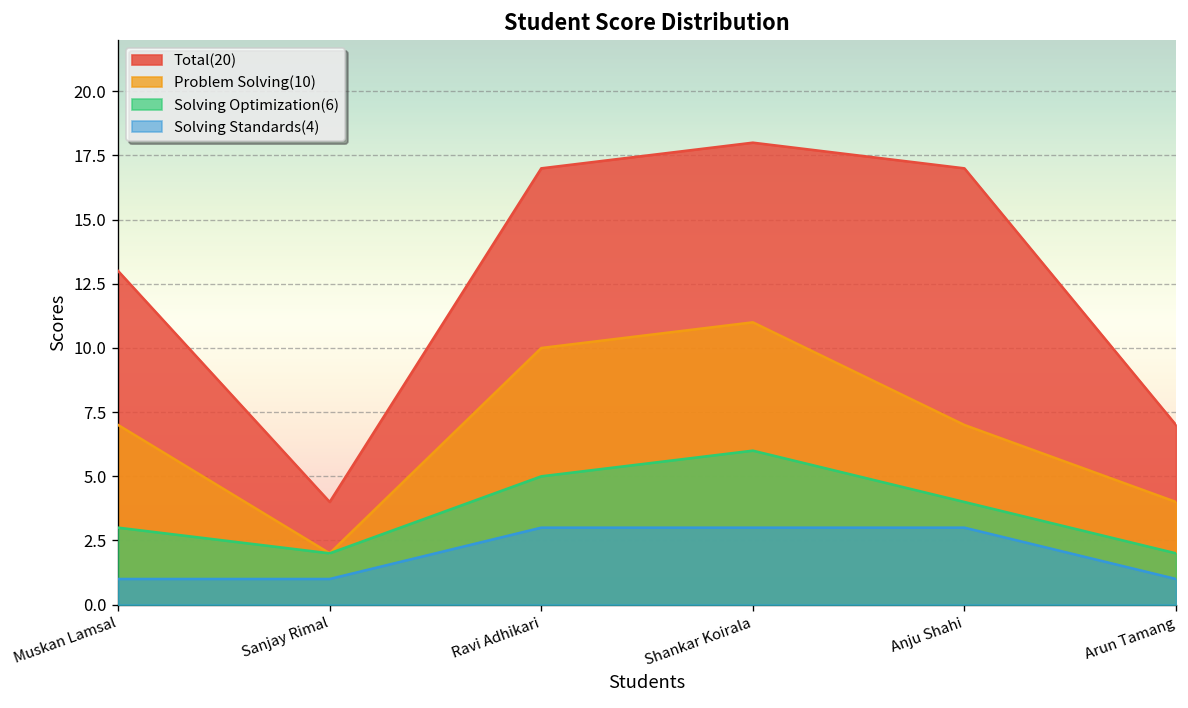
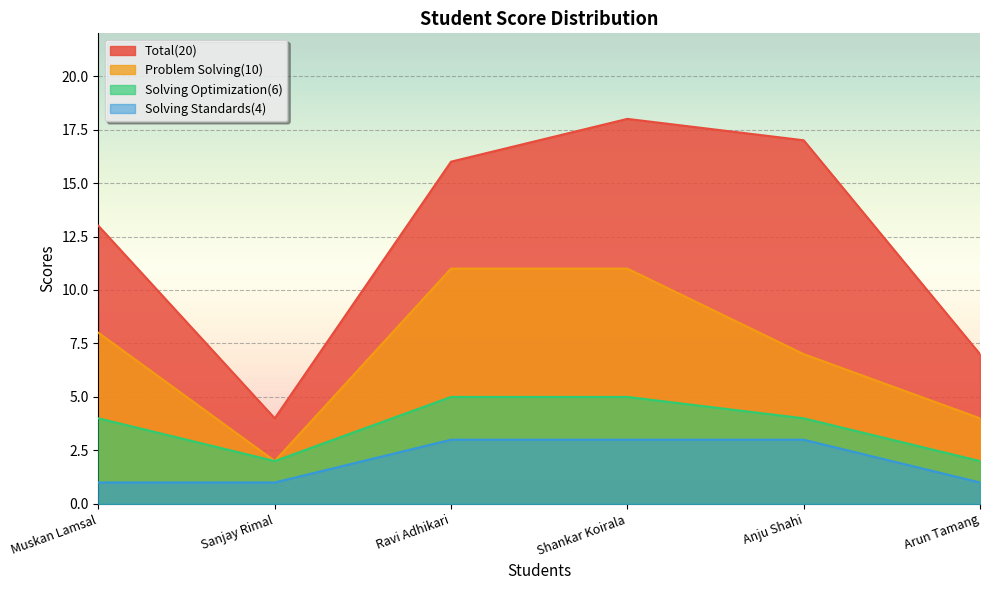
Problem Solving(10), Muskan Lamsal: 7 -> 8
Solving Optimization(6), Muskan Lamsal: 3 -> 4
Total(20), Ravi Adhikari: 17 -> 16
Problem Solving(10), Ravi Adhikari: 10 -> 11
Solving Optimization(6), Shankar Koirala: 6 -> 5
